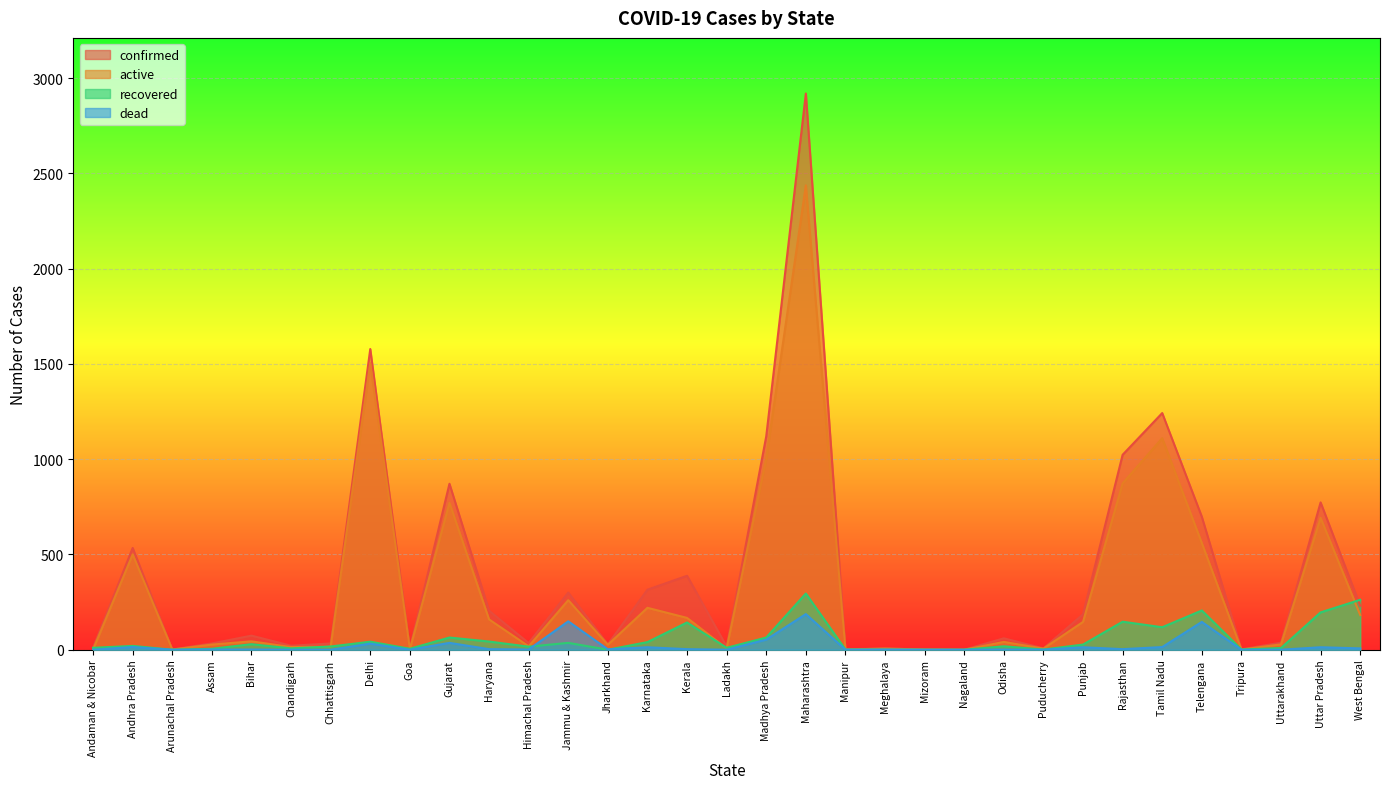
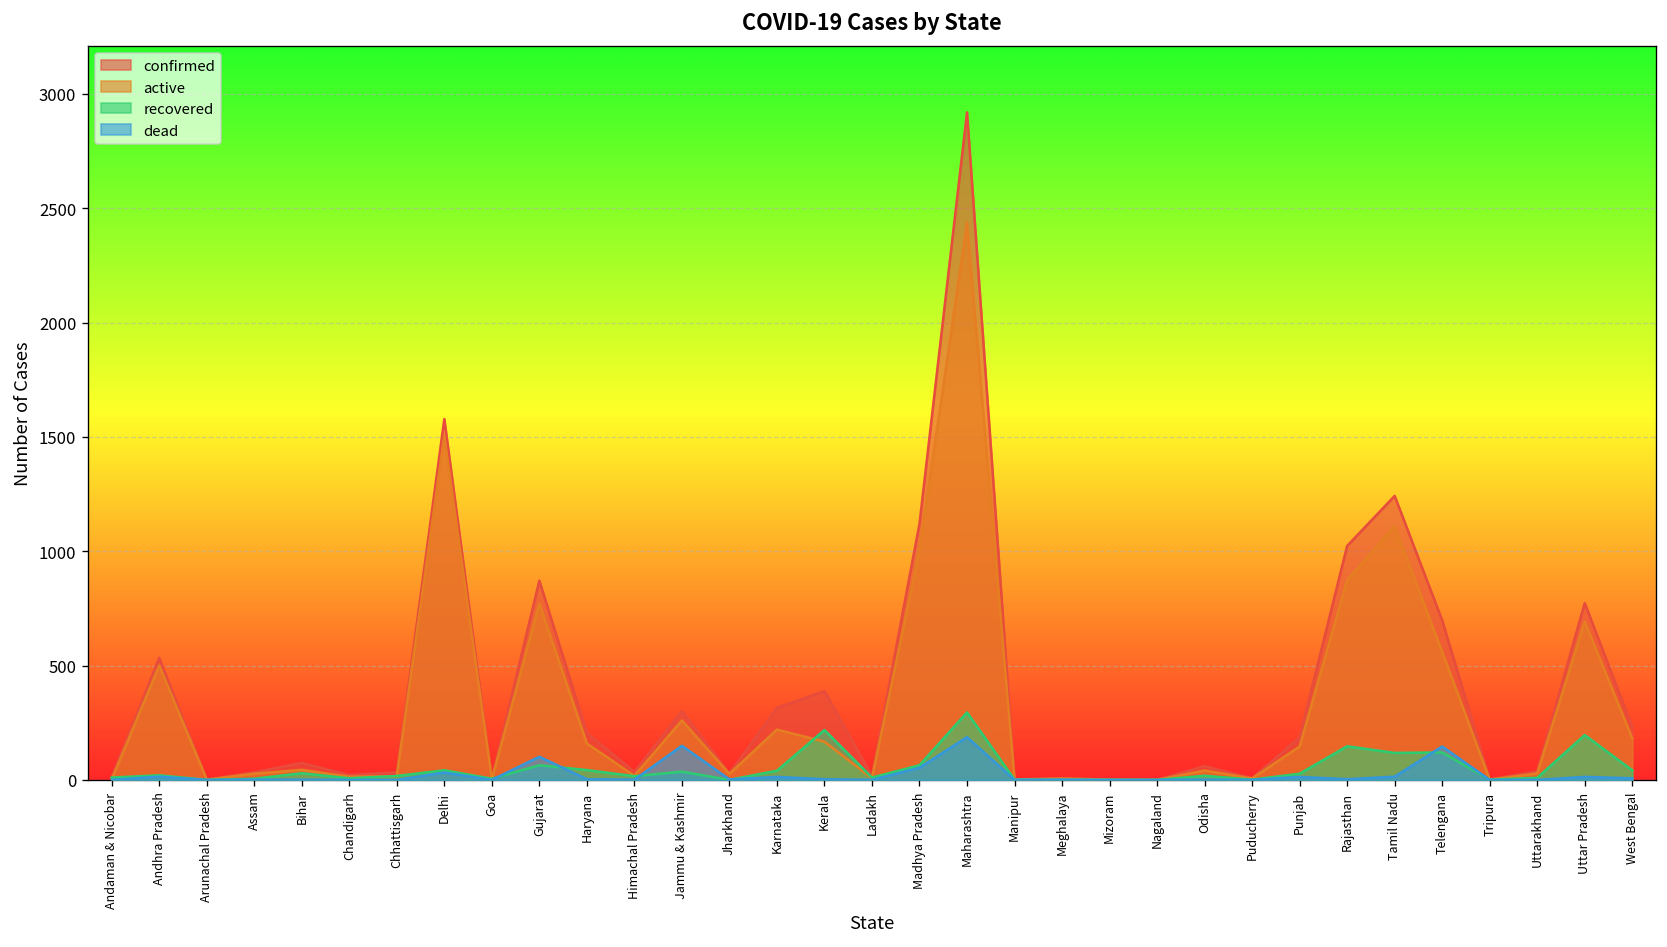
dead, Gujarat: 40 -> 100
recovered, Kerala: 140 -> 220
recovered, Telengana: 210 -> 120
recovered, West Bengal: 260 -> 40
